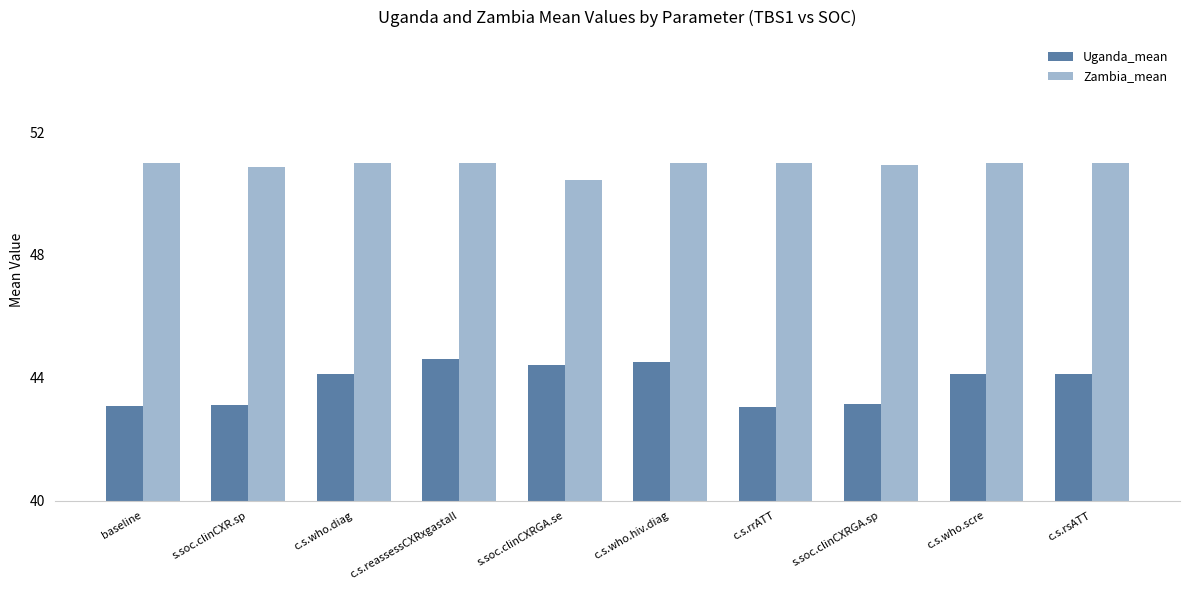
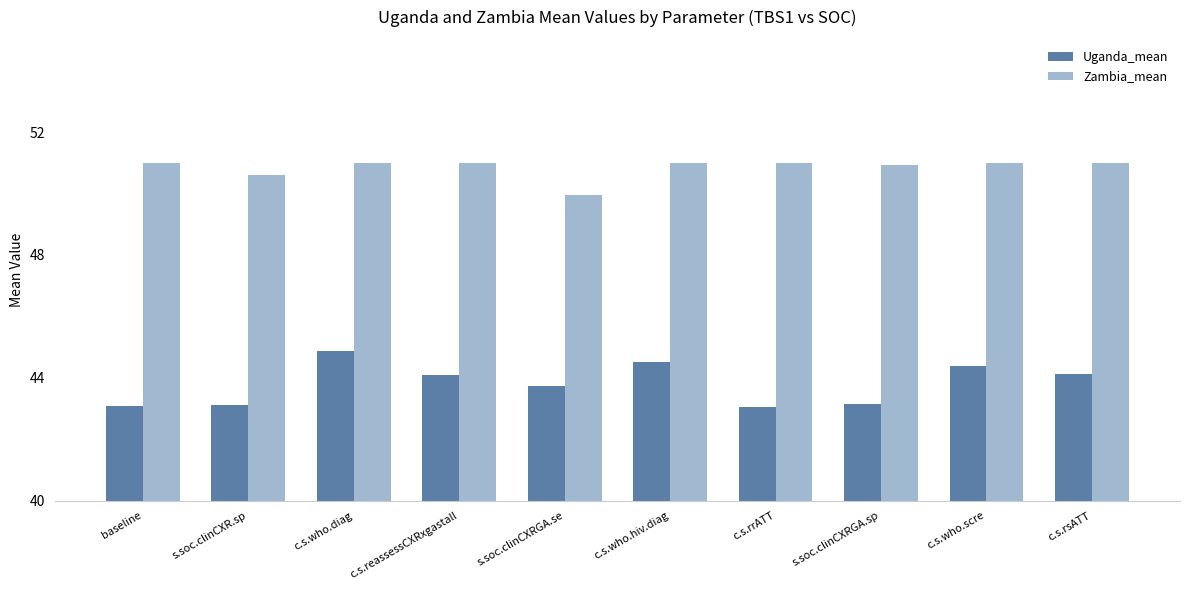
Zambia_mean, s.soc.clinCXR.sp: 50.9 -> 50.6
Uganda_mean, c.s.who.diag: 44.1 -> 44.9
Uganda_mean, c.s.reassessCXRxgastall: 44.6 -> 44.1
Uganda_mean, s.soc.clinCXRGA.se: 44.4 -> 43.7
Zambia_mean, s.soc.clinCXRGA.se: 50.4 -> 50.0
Uganda_mean, c.s.who.scre: 44.1 -> 44.4
